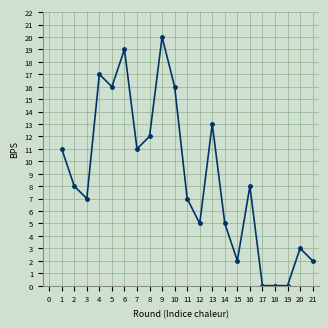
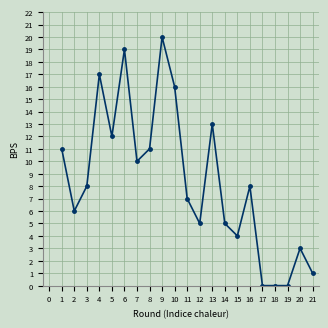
2: 8 -> 6
3: 7 -> 8
5: 16 -> 12
7: 11 -> 10
8: 12 -> 11
15: 2 -> 4
21: 2 -> 1
